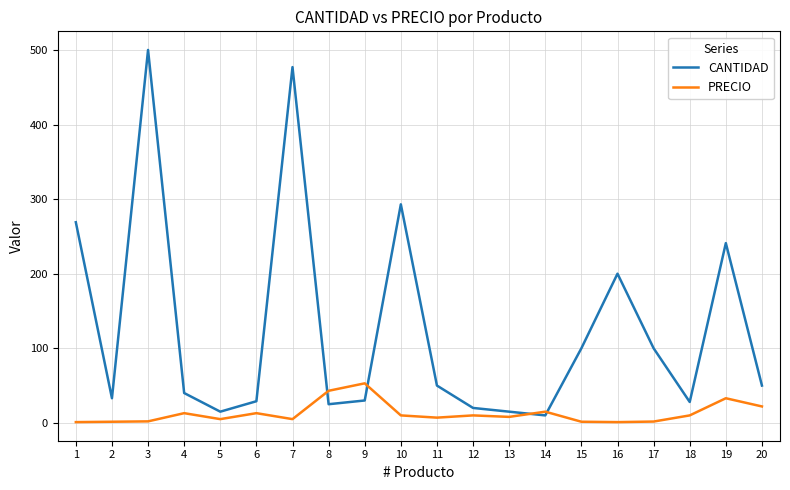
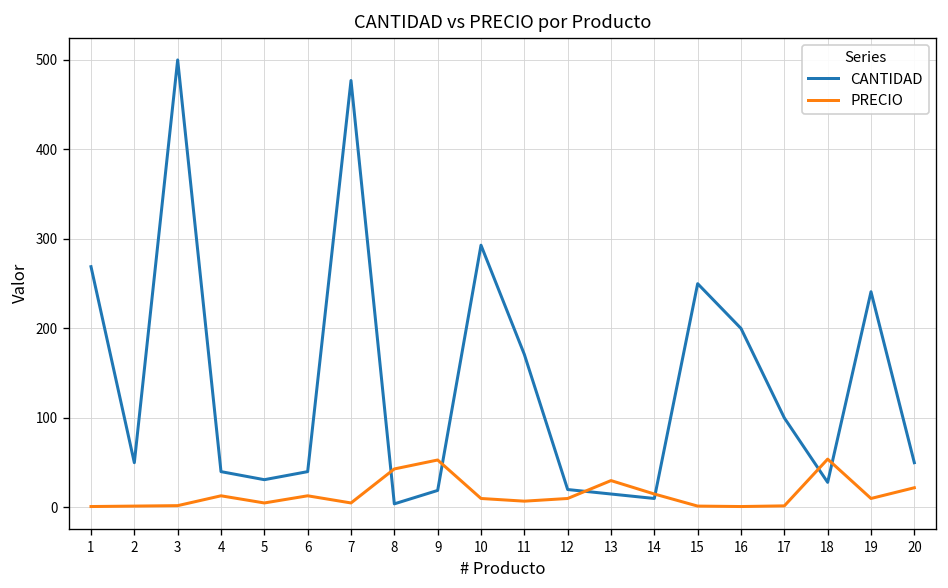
CANTIDAD, 2: 30 -> 50
CANTIDAD, 5: 20 -> 30
CANTIDAD, 6: 30 -> 40
CANTIDAD, 8: 30 -> 0
CANTIDAD, 9: 30 -> 20
CANTIDAD, 11: 50 -> 170
PRECIO, 13: 10 -> 30
CANTIDAD, 15: 100 -> 250
PRECIO, 18: 10 -> 50
PRECIO, 19: 30 -> 10
